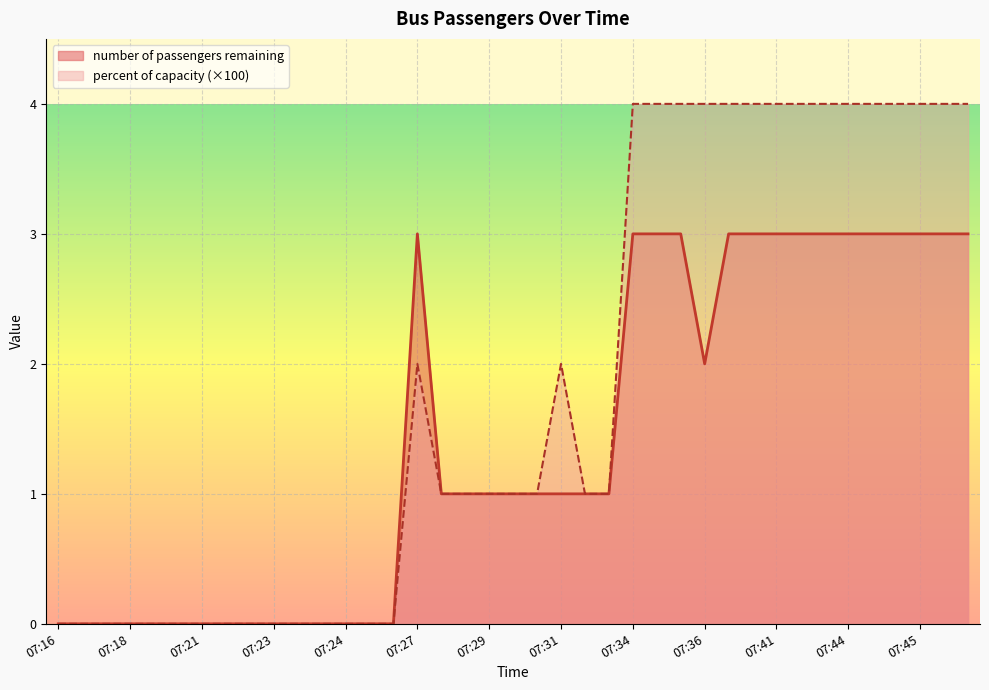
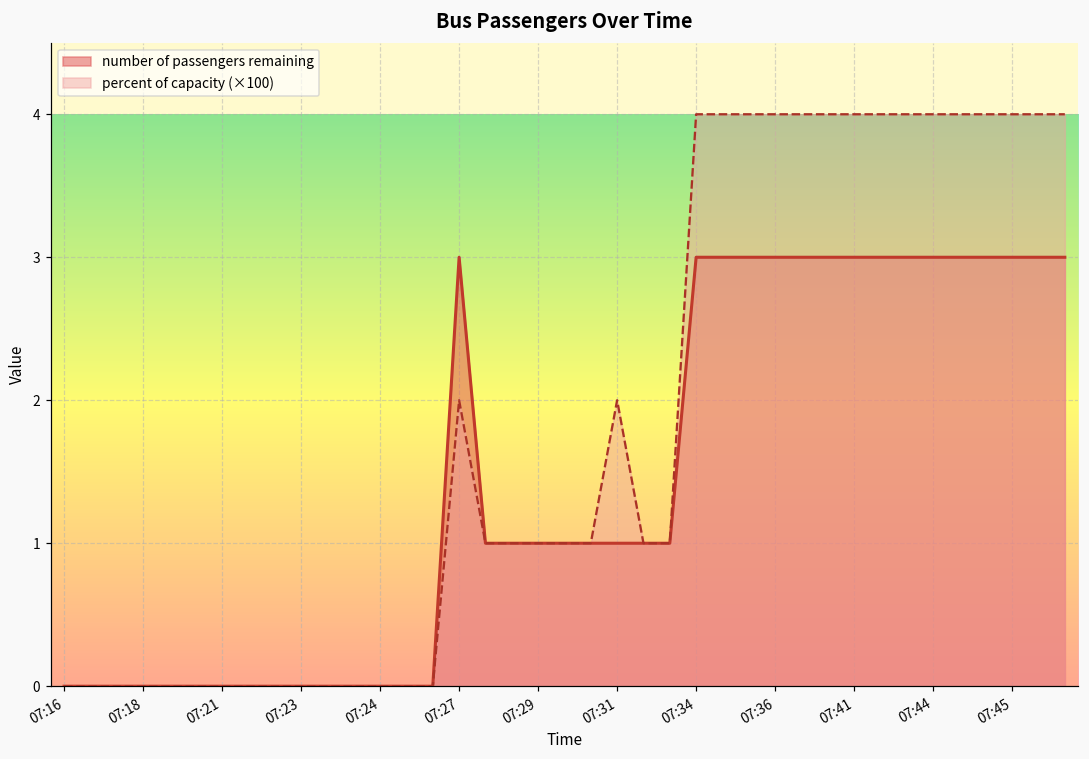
number of passengers remaining, 07:36: 2 -> 3
